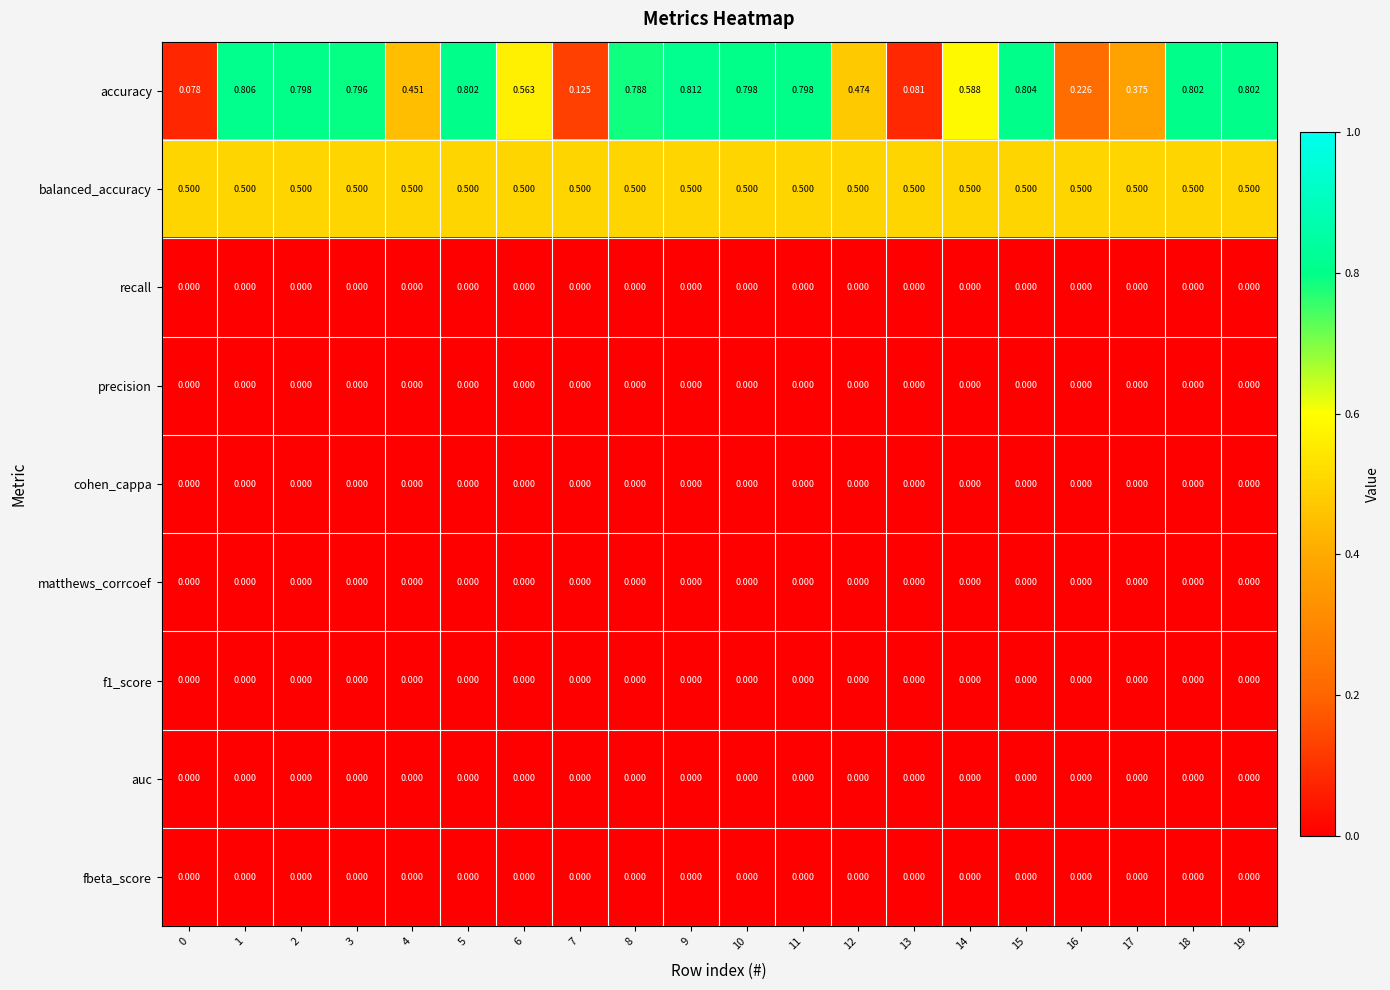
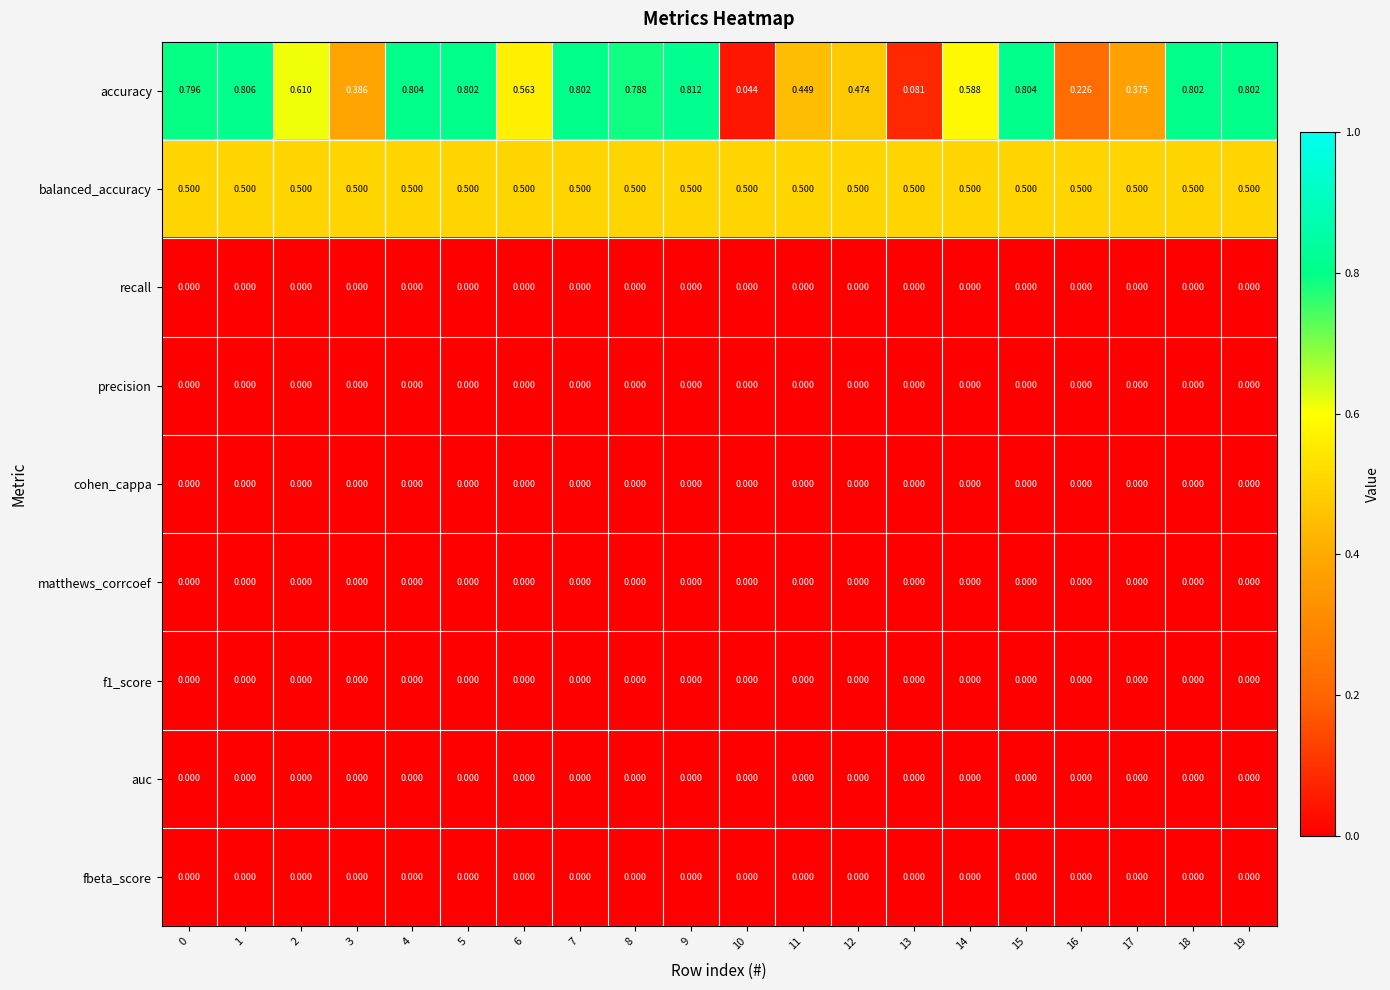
accuracy, 0: 0.078 -> 0.796
accuracy, 2: 0.798 -> 0.610
accuracy, 3: 0.796 -> 0.386
accuracy, 4: 0.451 -> 0.804
accuracy, 7: 0.125 -> 0.802
accuracy, 10: 0.798 -> 0.044
accuracy, 11: 0.798 -> 0.449
